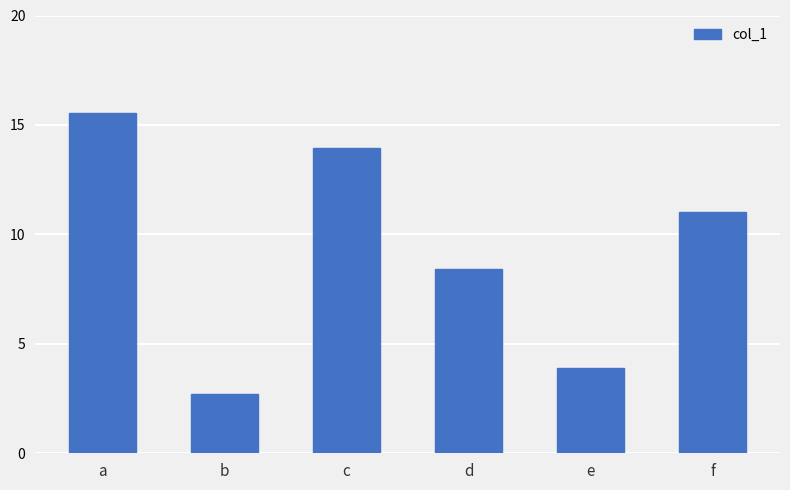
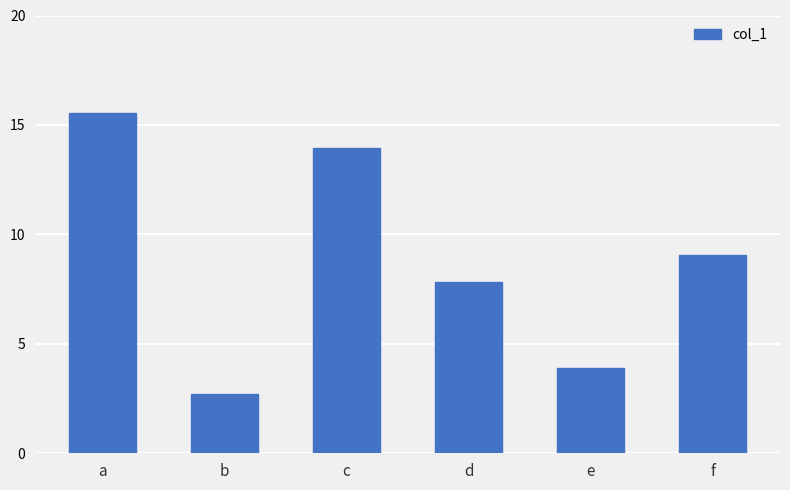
d: 8.4 -> 7.8
f: 11.0 -> 9.0
